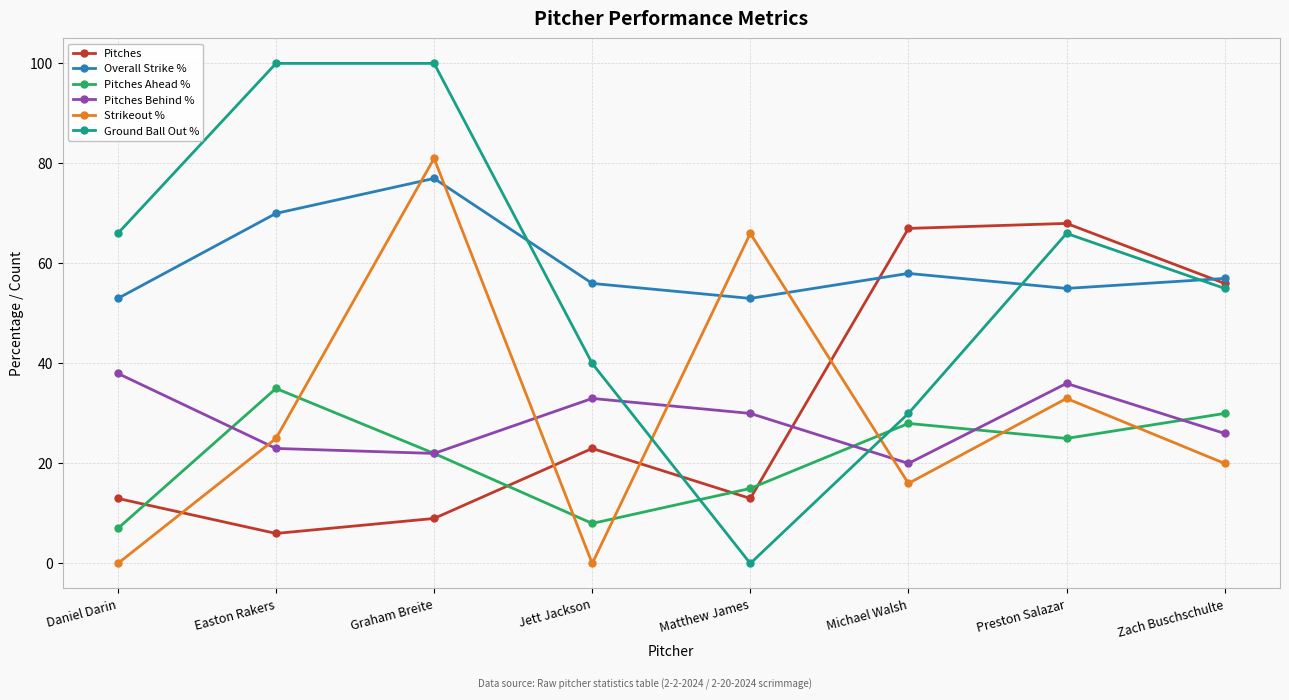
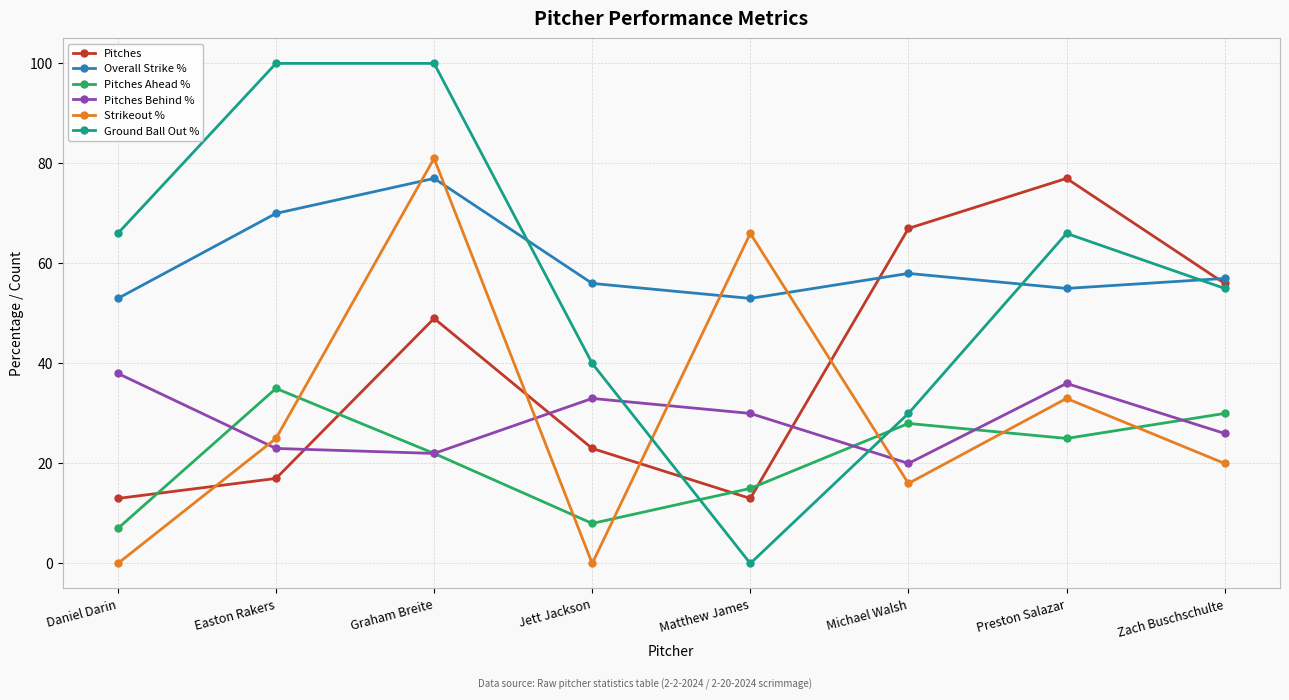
Pitches, Easton Rakers: 6 -> 17
Pitches, Graham Breite: 9 -> 49
Pitches, Preston Salazar: 68 -> 77
